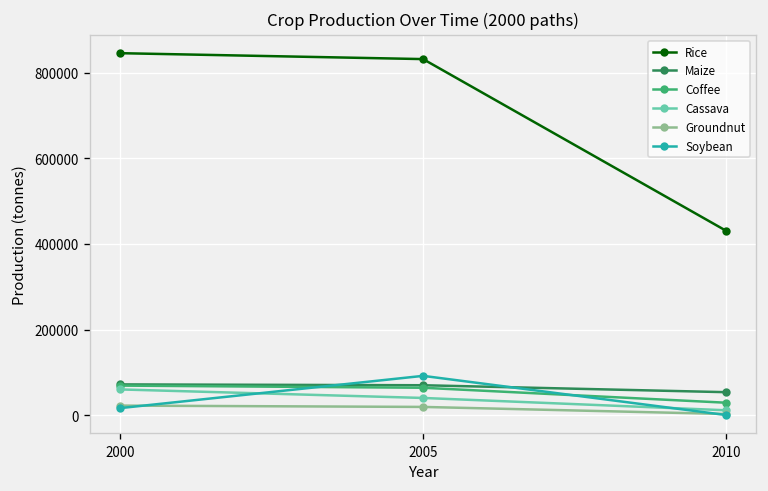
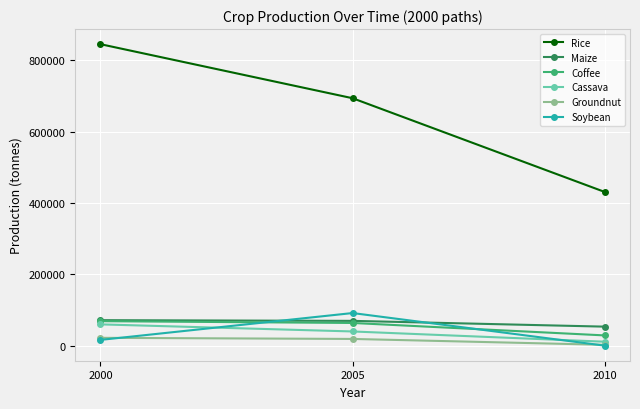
Rice, 2005: 830000 -> 690000
